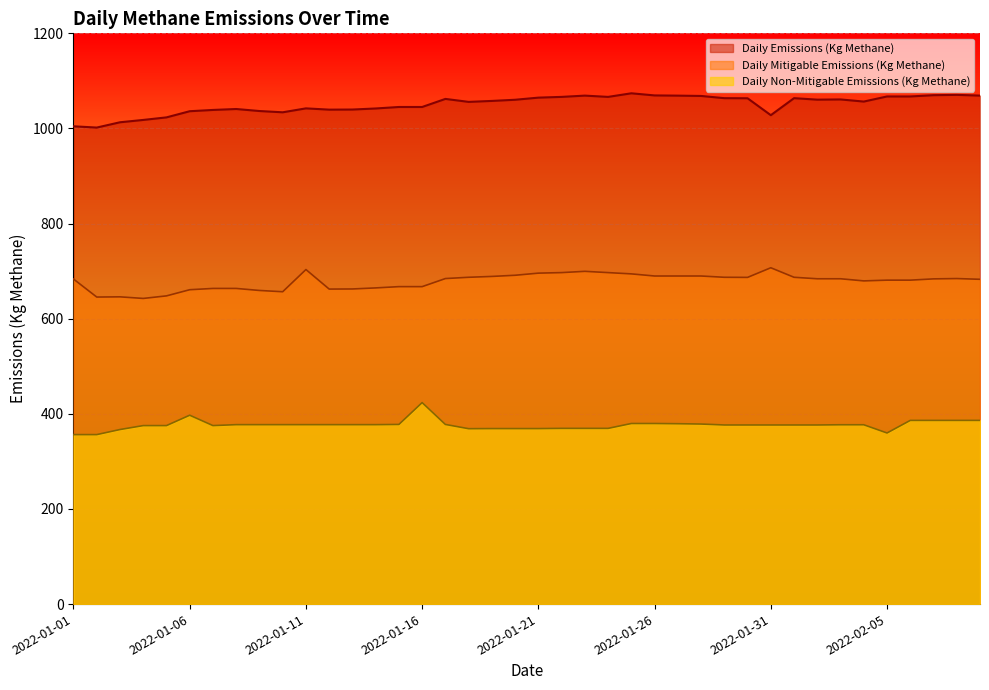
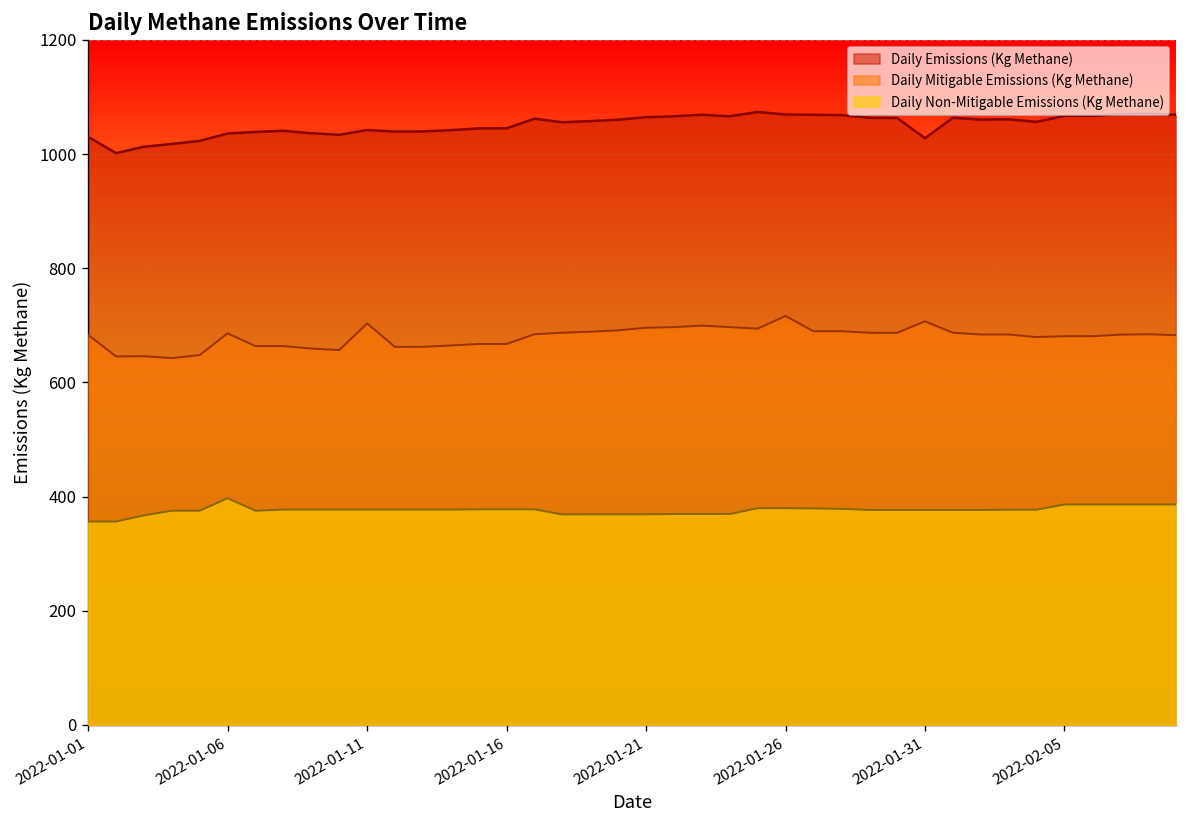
Daily Emissions (Kg Methane), 2022-01-01: 1000 -> 1030
Daily Mitigable Emissions (Kg Methane), 2022-01-06: 660 -> 690
Daily Non-Mitigable Emissions (Kg Methane), 2022-01-16: 420 -> 380
Daily Mitigable Emissions (Kg Methane), 2022-01-26: 690 -> 720
Daily Non-Mitigable Emissions (Kg Methane), 2022-02-05: 360 -> 390
